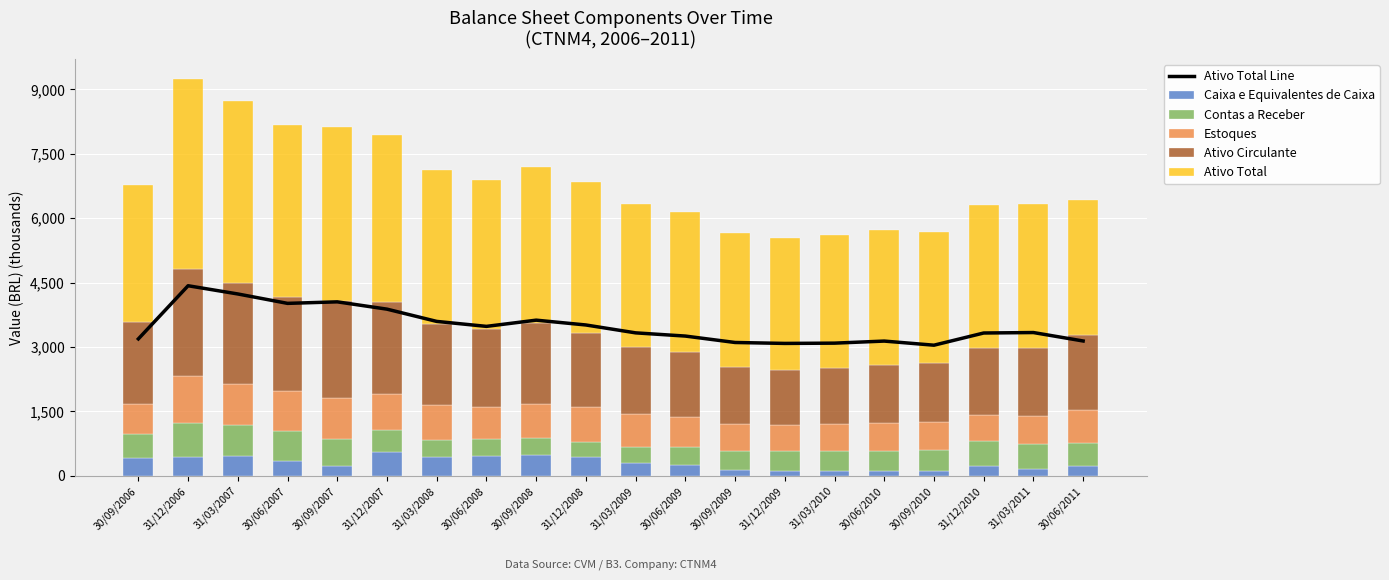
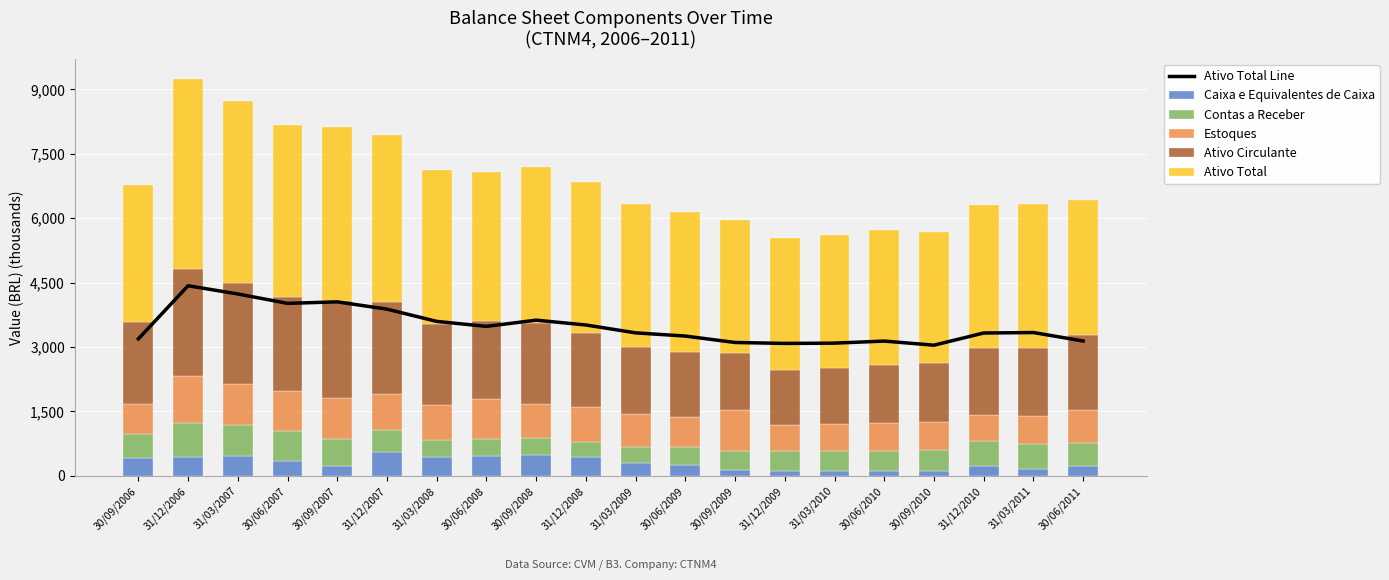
Estoques, 30/06/2008: 700 -> 900
Estoques, 30/09/2009: 600 -> 900
